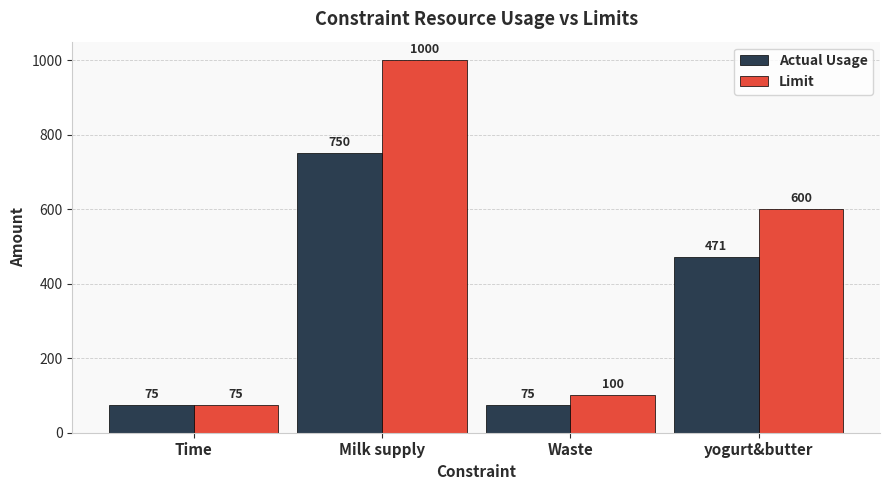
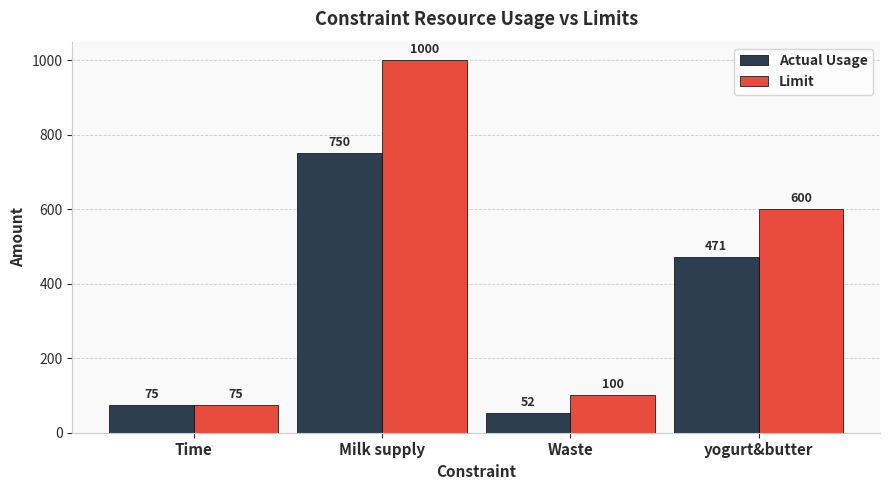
Actual Usage, Waste: 75 -> 52
